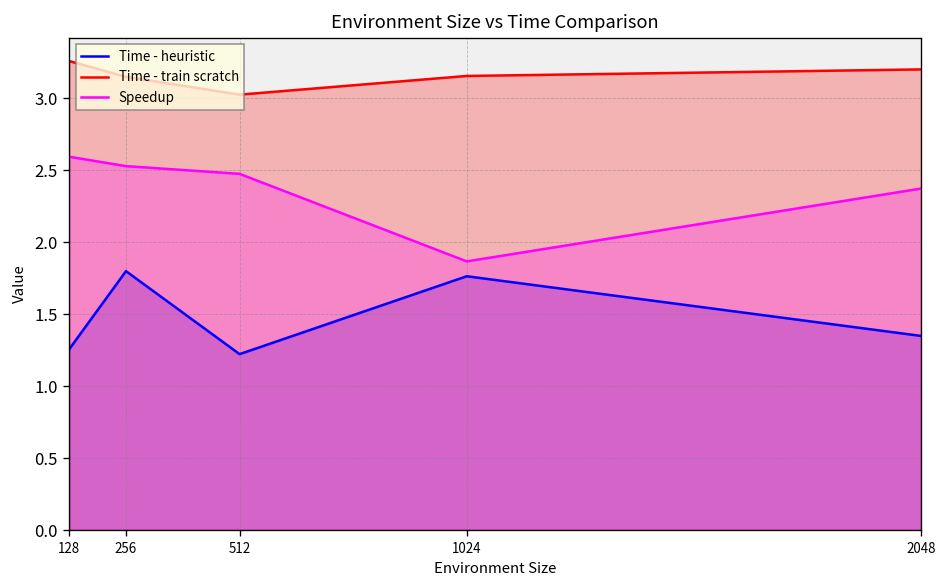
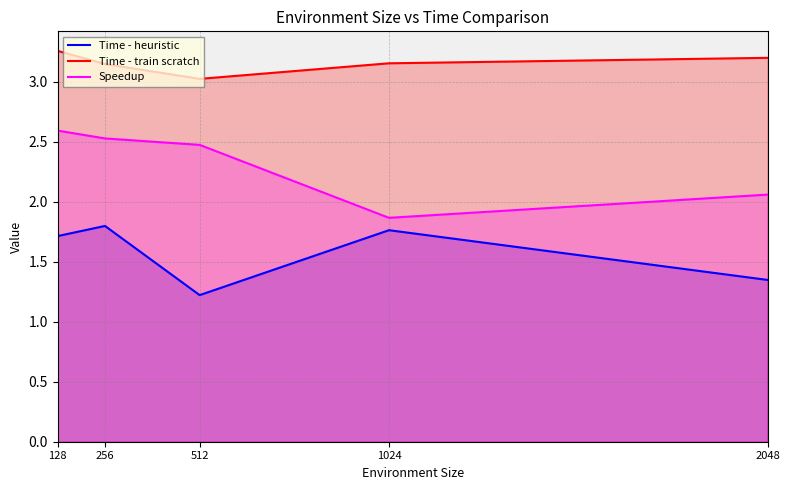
Time - heuristic, 128: 1.26 -> 1.71
Speedup, 2048: 2.37 -> 2.06
